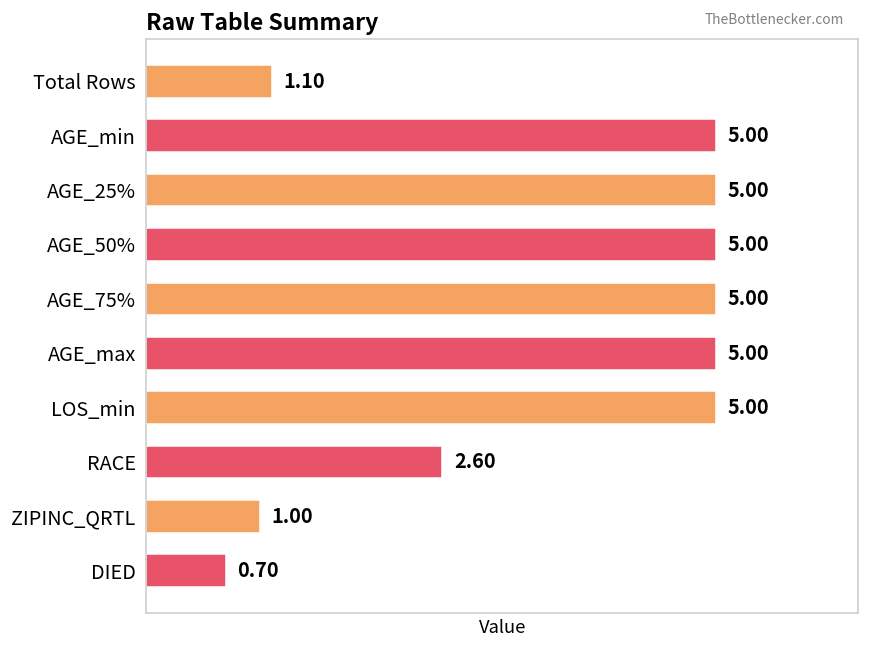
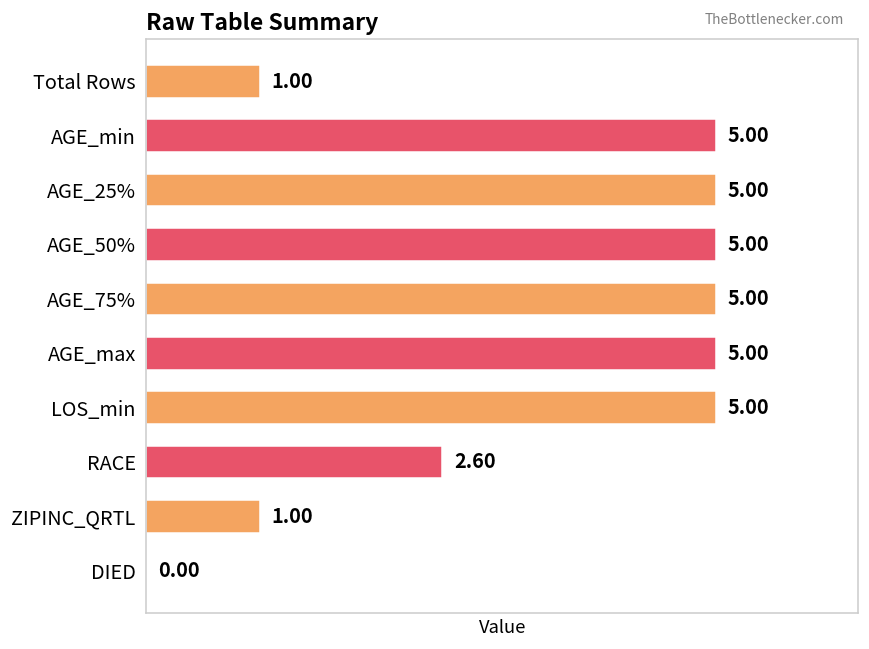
Total Rows: 1.10 -> 1.00
DIED: 0.70 -> 0.00
